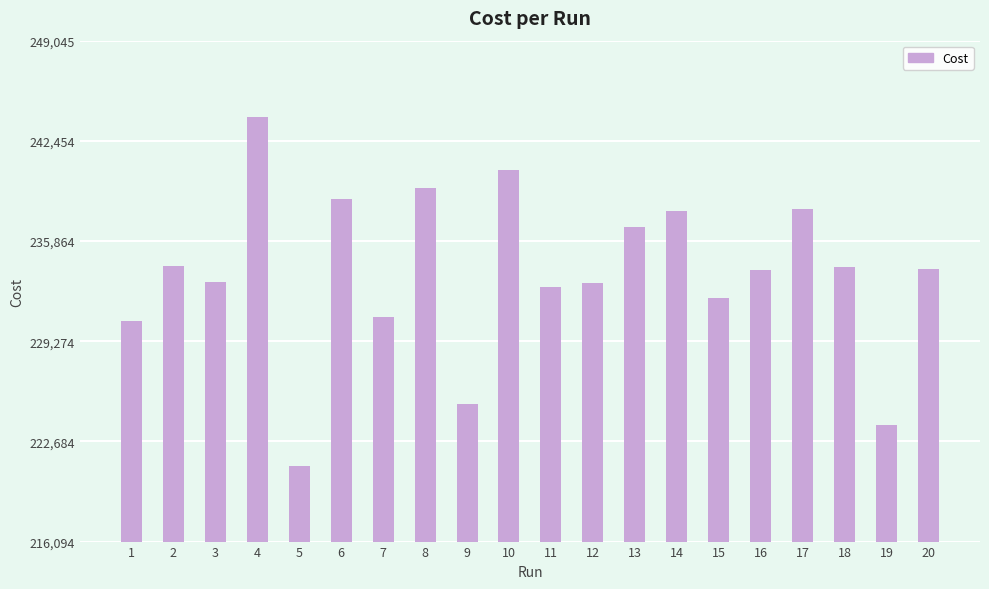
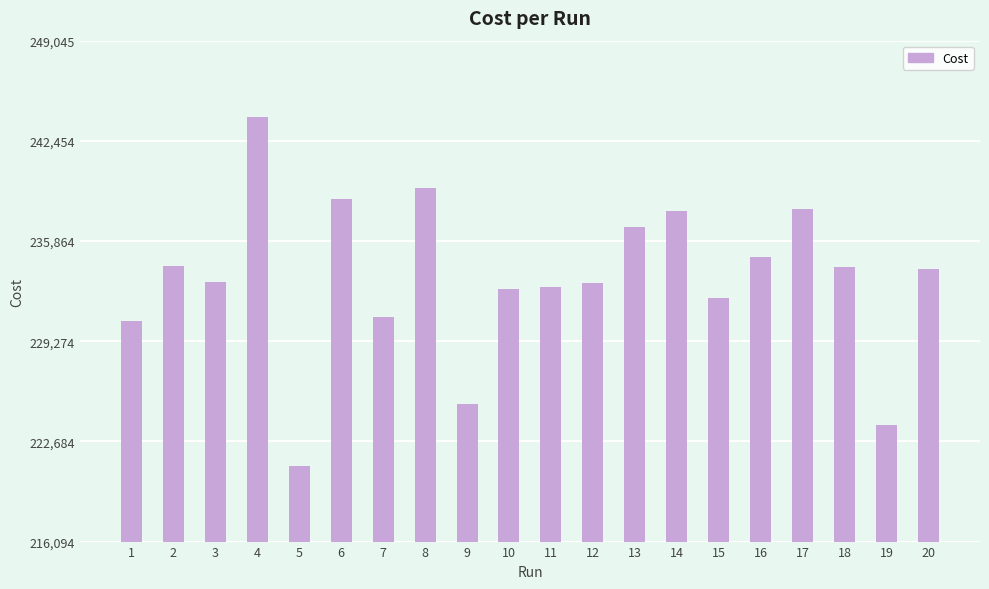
10: 240,500 -> 232,700
16: 234,000 -> 234,800
